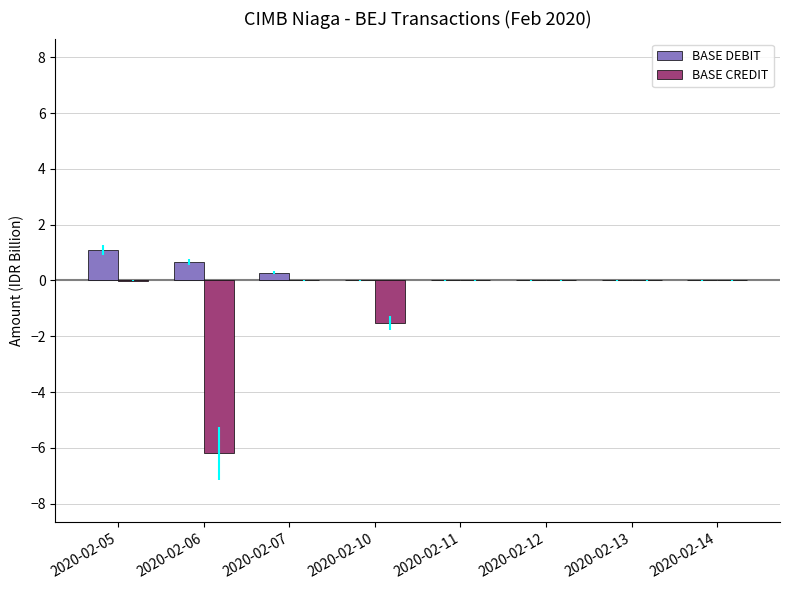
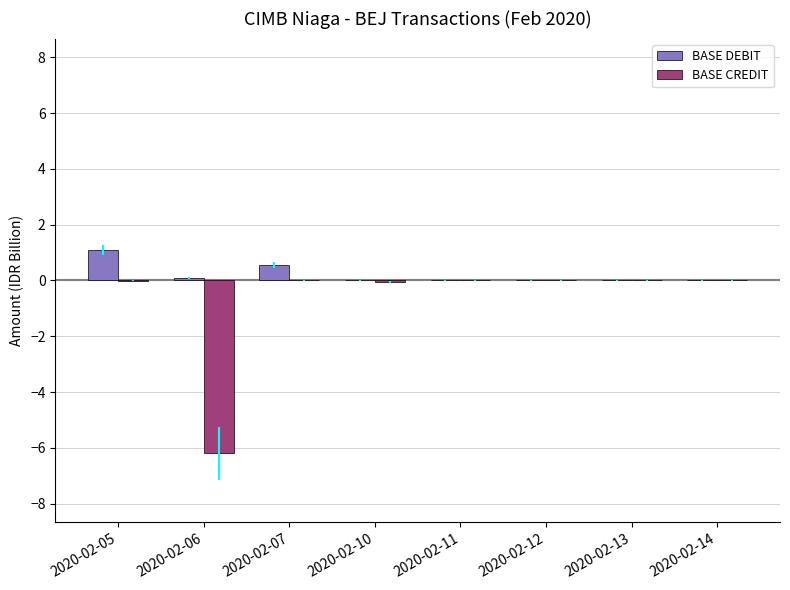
BASE DEBIT, 2020-02-06: 0.7 -> 0.1
BASE DEBIT, 2020-02-07: 0.3 -> 0.6
BASE CREDIT, 2020-02-10: -1.5 -> -0.1
